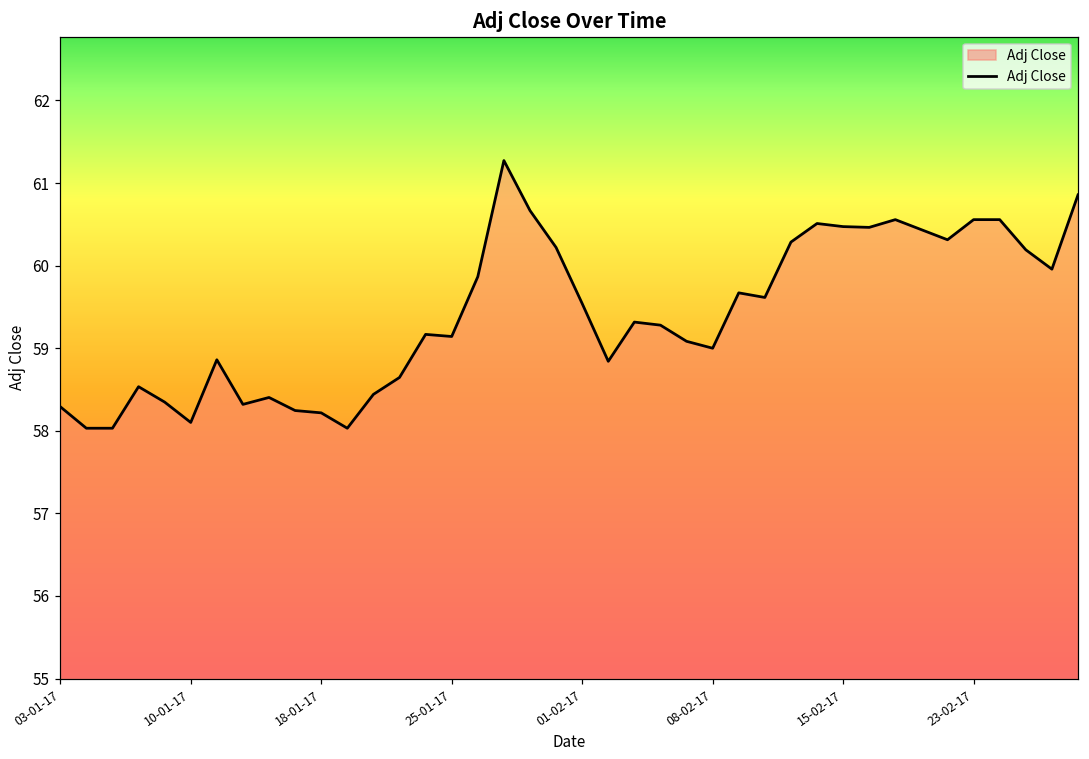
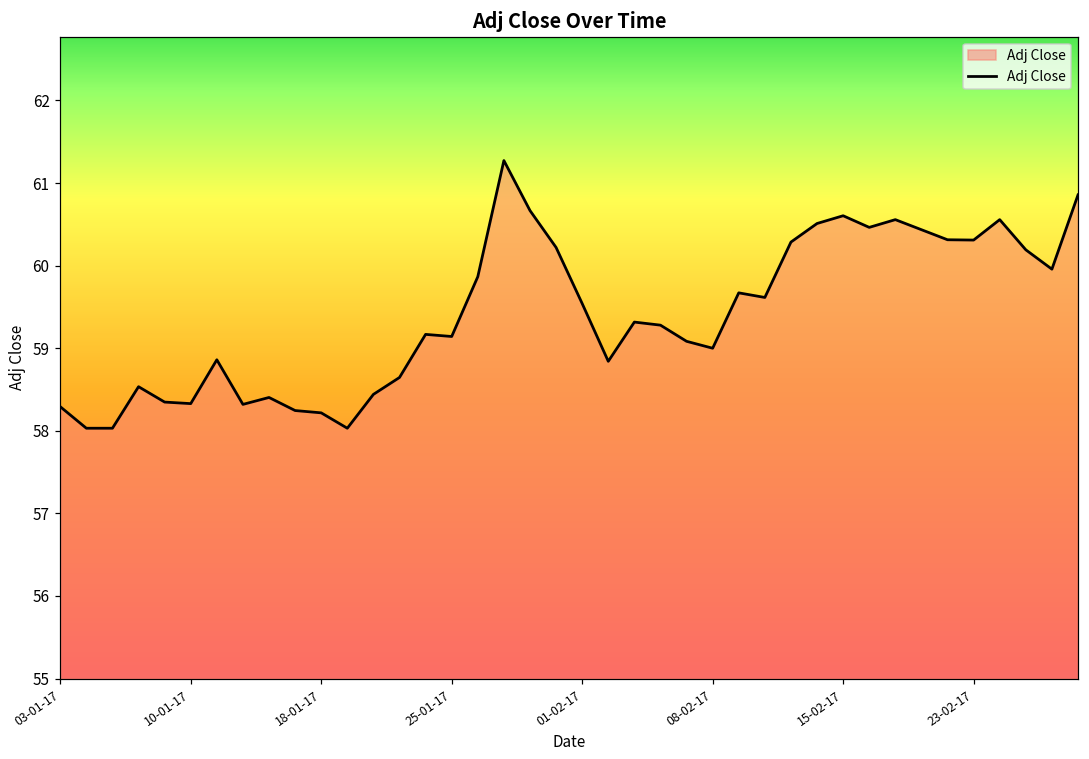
10-01-17: 58.1 -> 58.3
15-02-17: 60.5 -> 60.6
23-02-17: 60.6 -> 60.3
